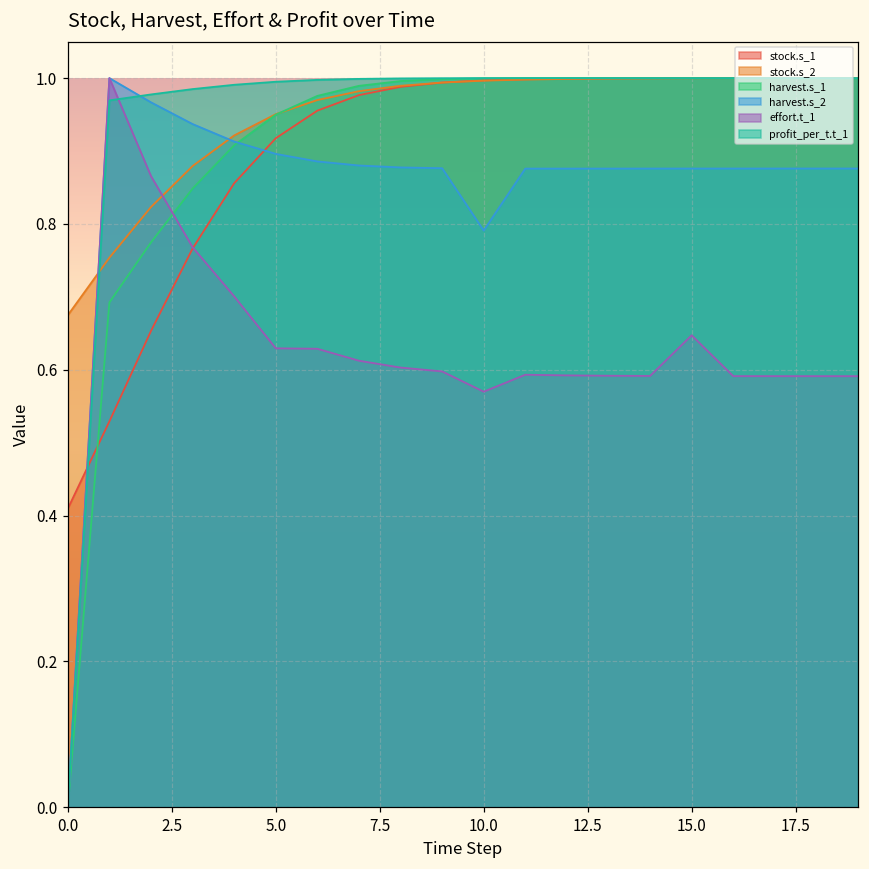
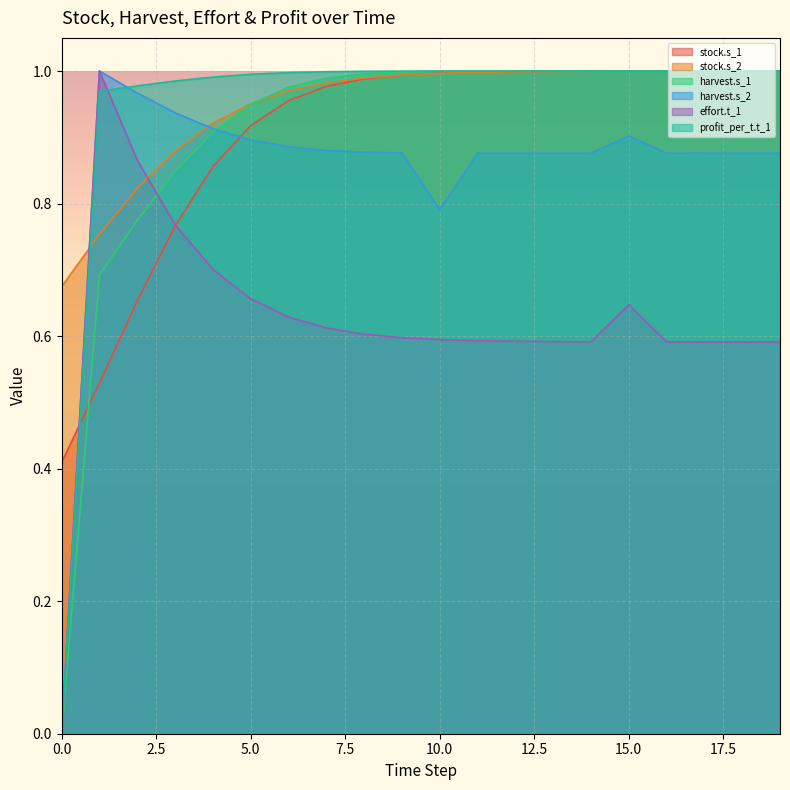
effort.t_1, 5.0: 0.63 -> 0.66
effort.t_1, 10.0: 0.57 -> 0.59
harvest.s_2, 15.0: 0.88 -> 0.90
